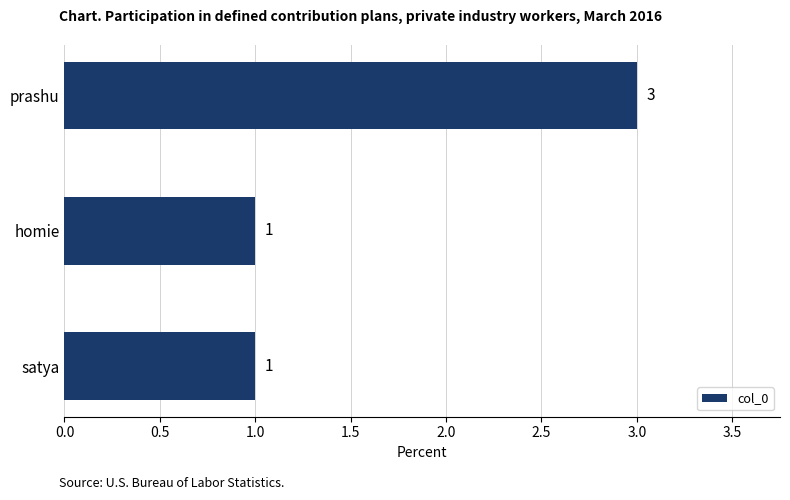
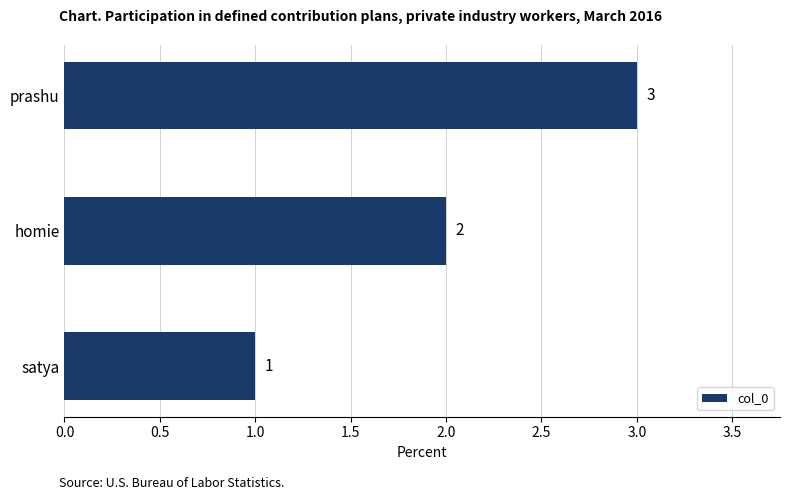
homie: 1 -> 2
